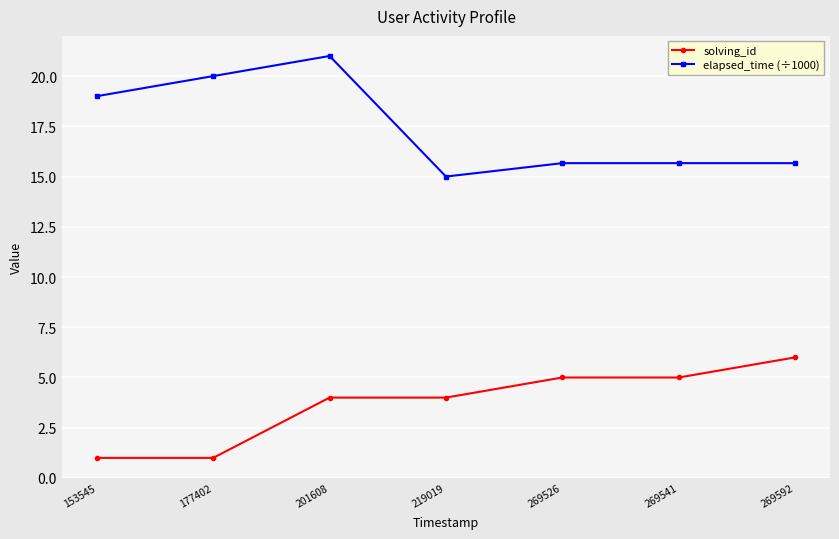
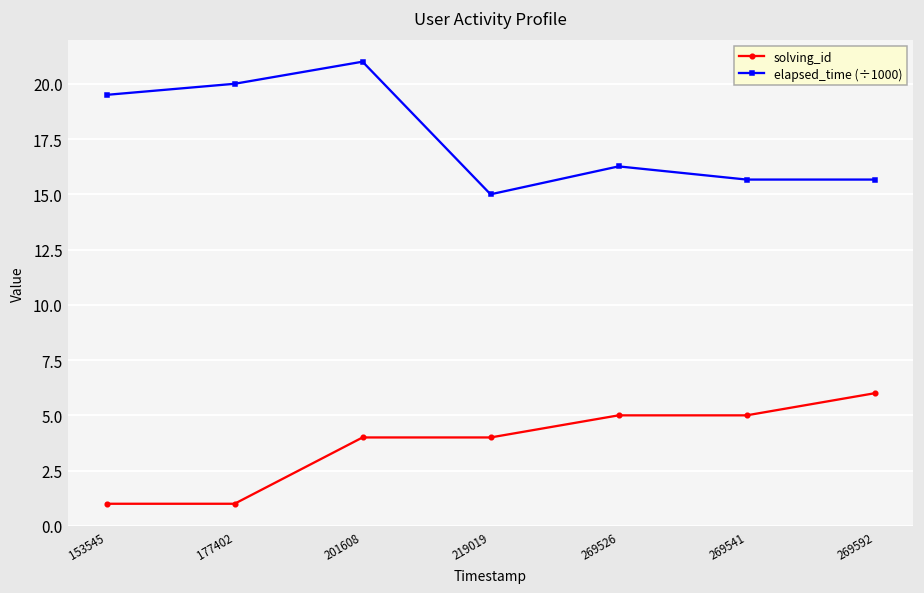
elapsed_time (÷1000), 153545: 19.0 -> 19.5
elapsed_time (÷1000), 269526: 15.7 -> 16.3
